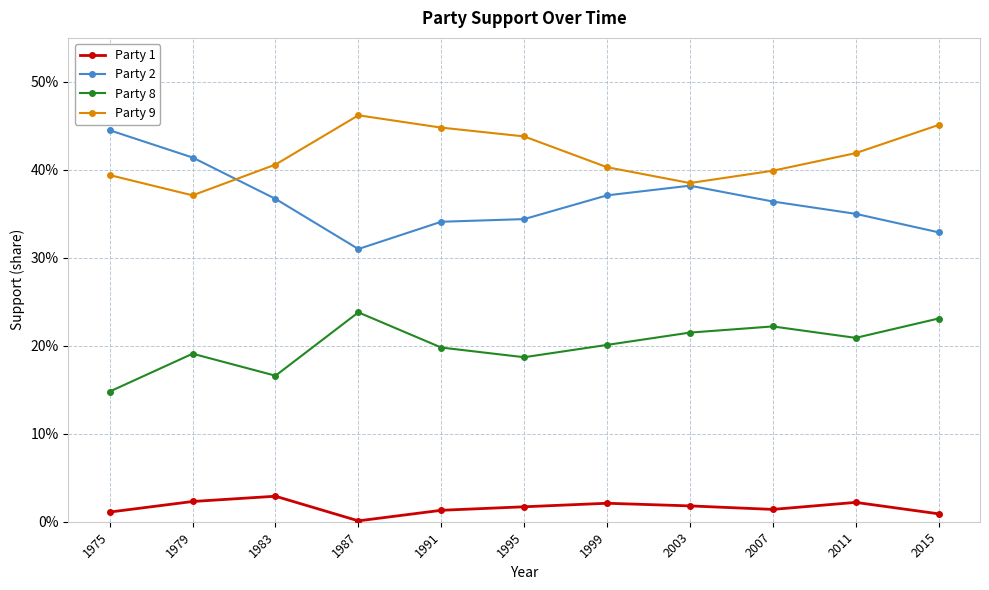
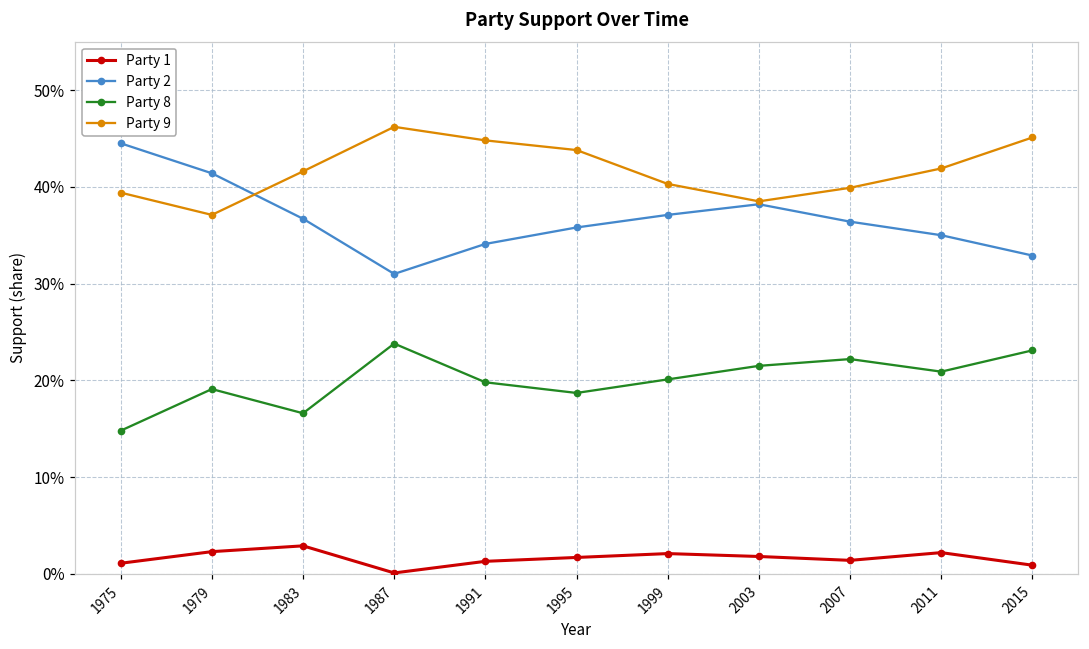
Party 9, 1983: 41% -> 42%
Party 2, 1995: 34% -> 36%
